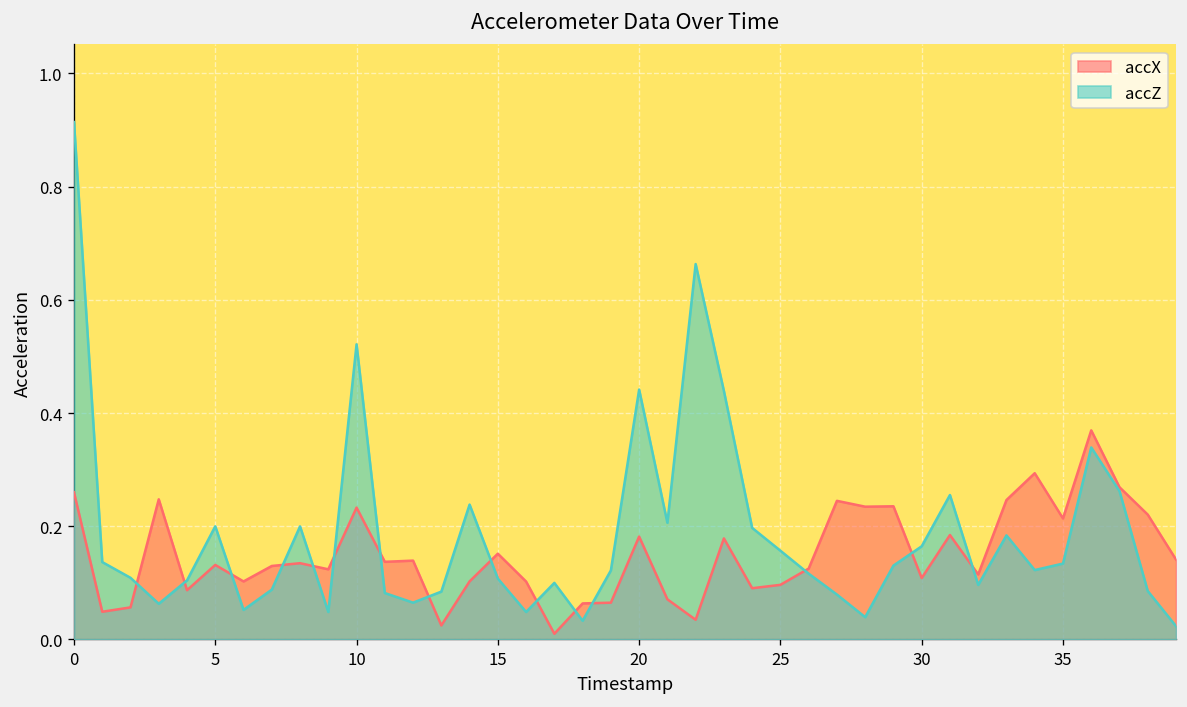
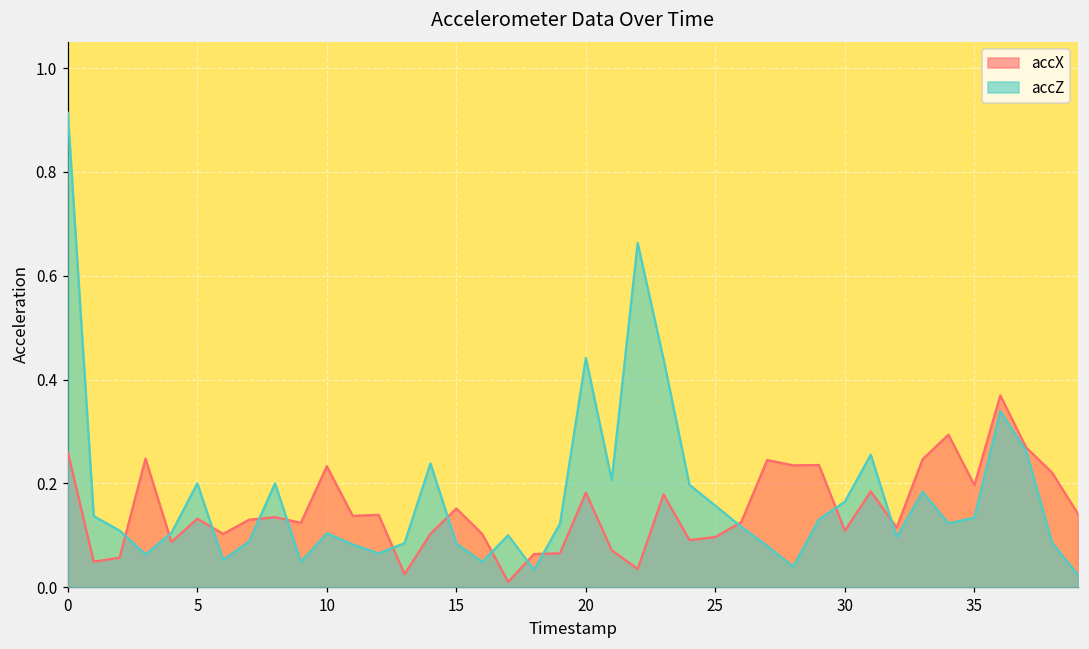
accZ, 10: 0.52 -> 0.10
accZ, 15: 0.11 -> 0.08
accX, 35: 0.21 -> 0.20
